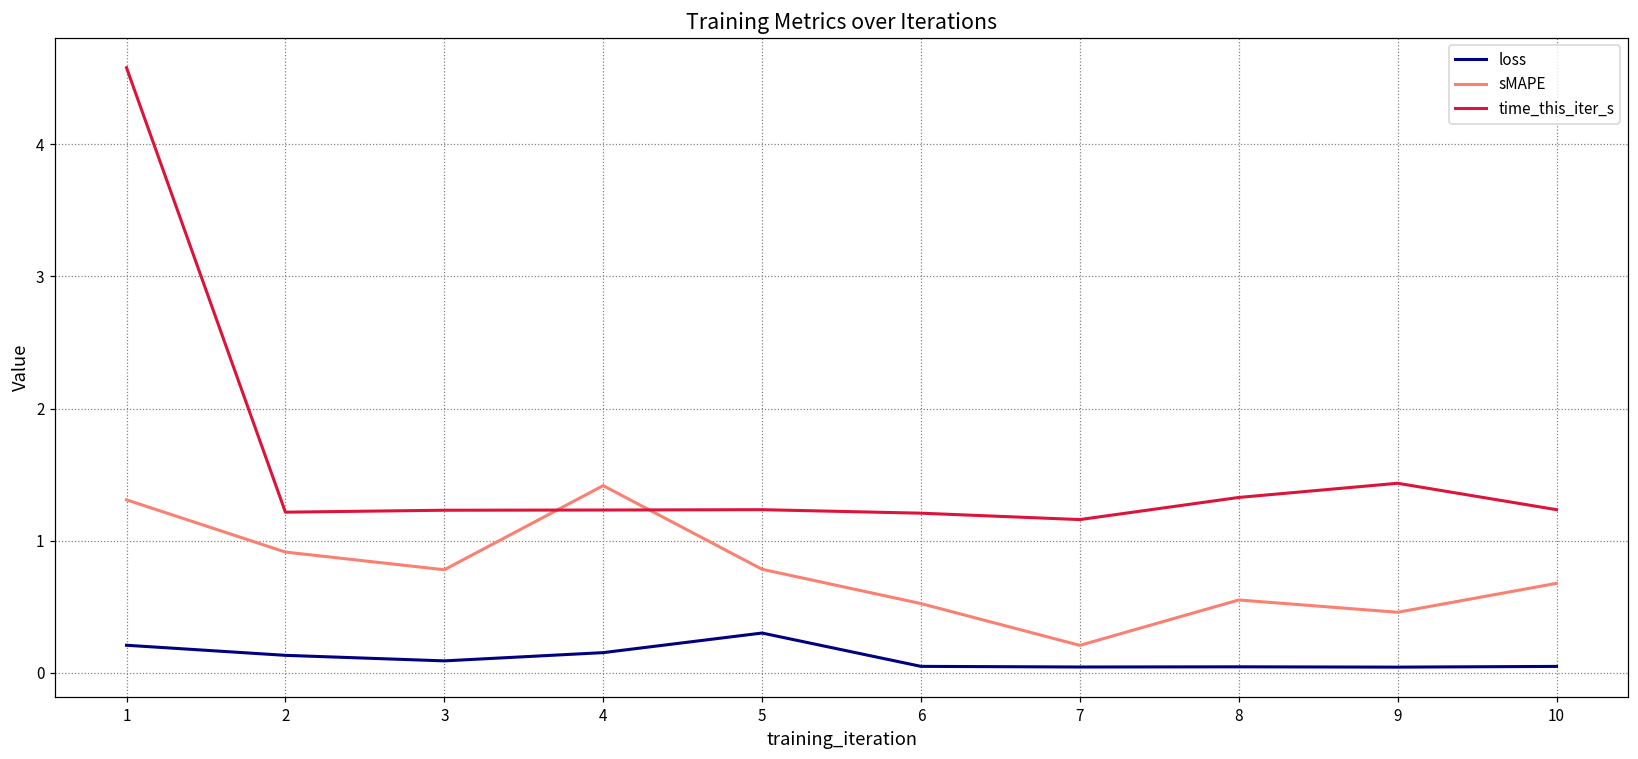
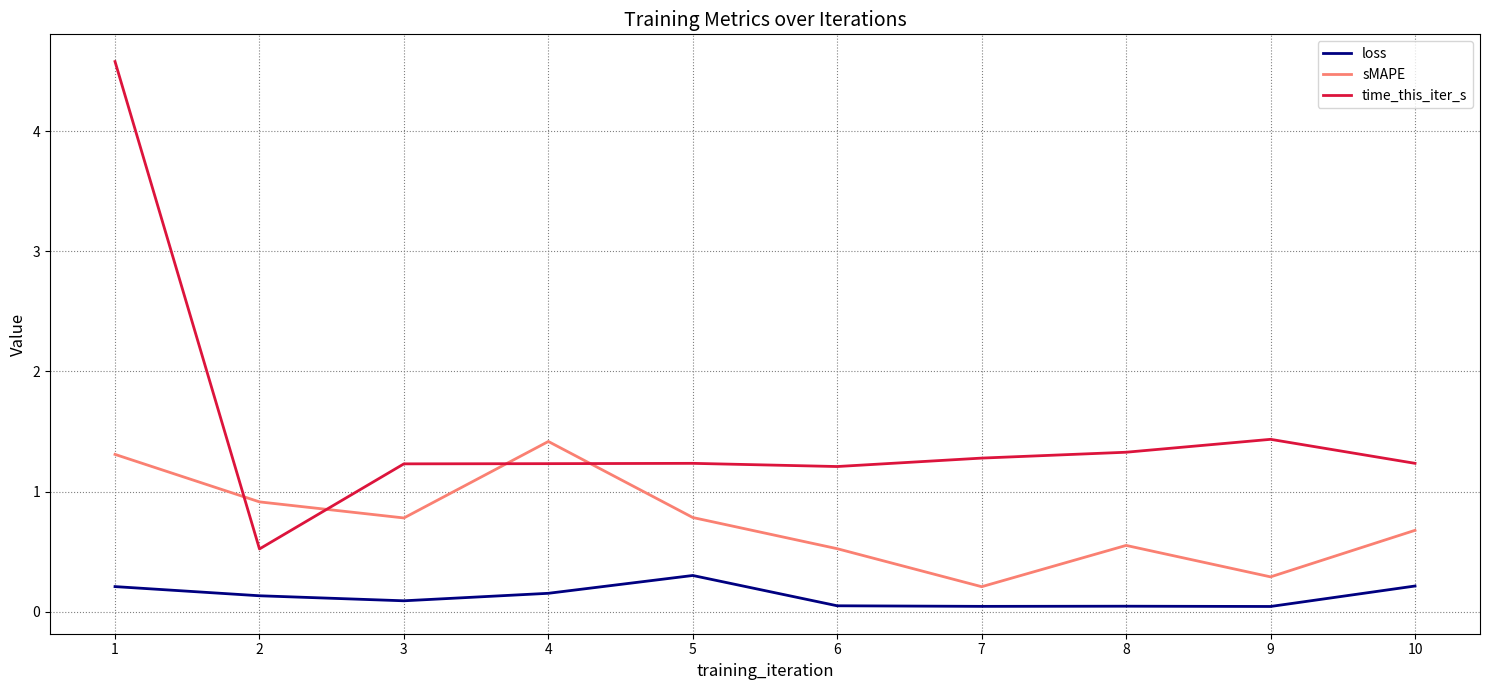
time_this_iter_s, 2: 1.22 -> 0.52
time_this_iter_s, 7: 1.16 -> 1.28
sMAPE, 9: 0.46 -> 0.29
loss, 10: 0.05 -> 0.21
